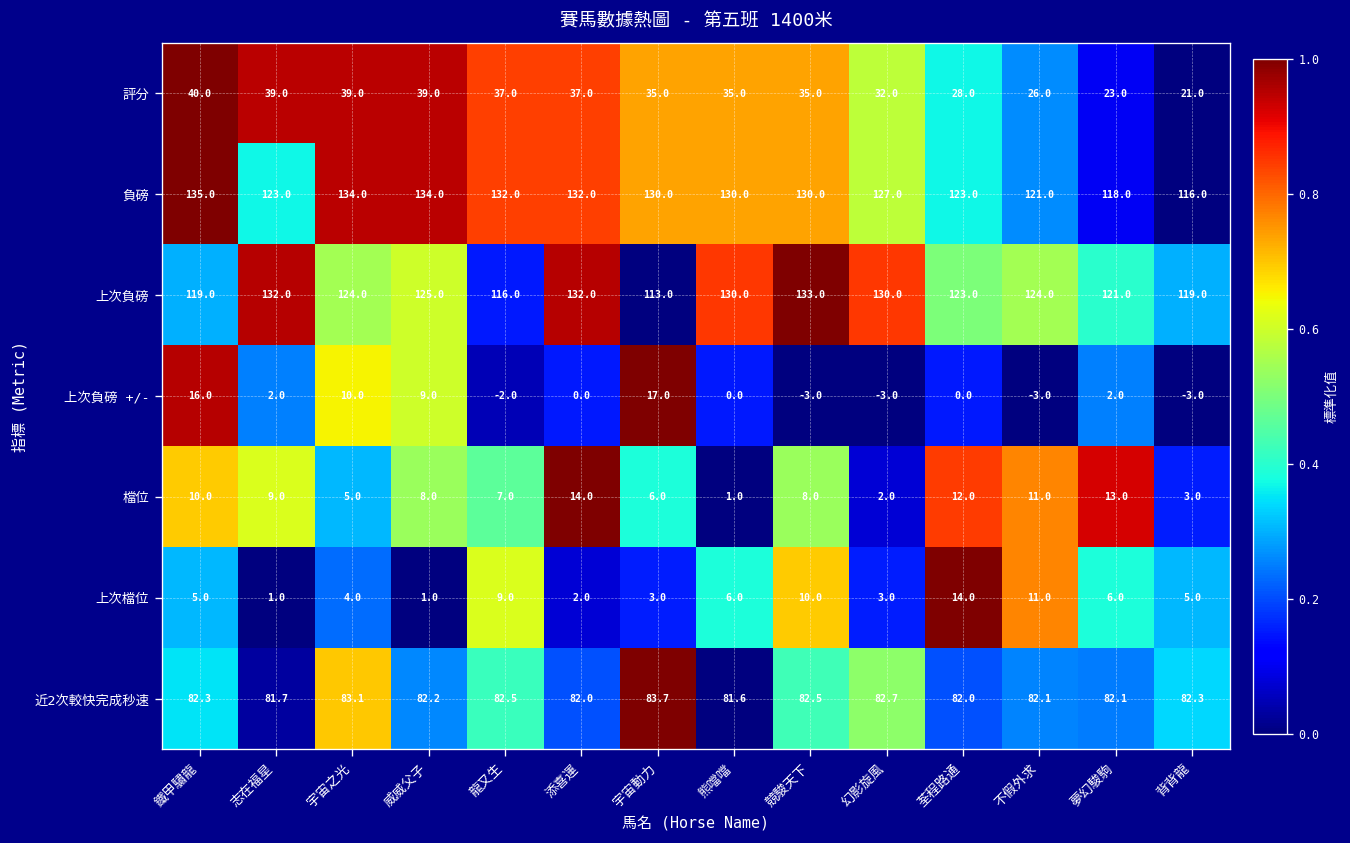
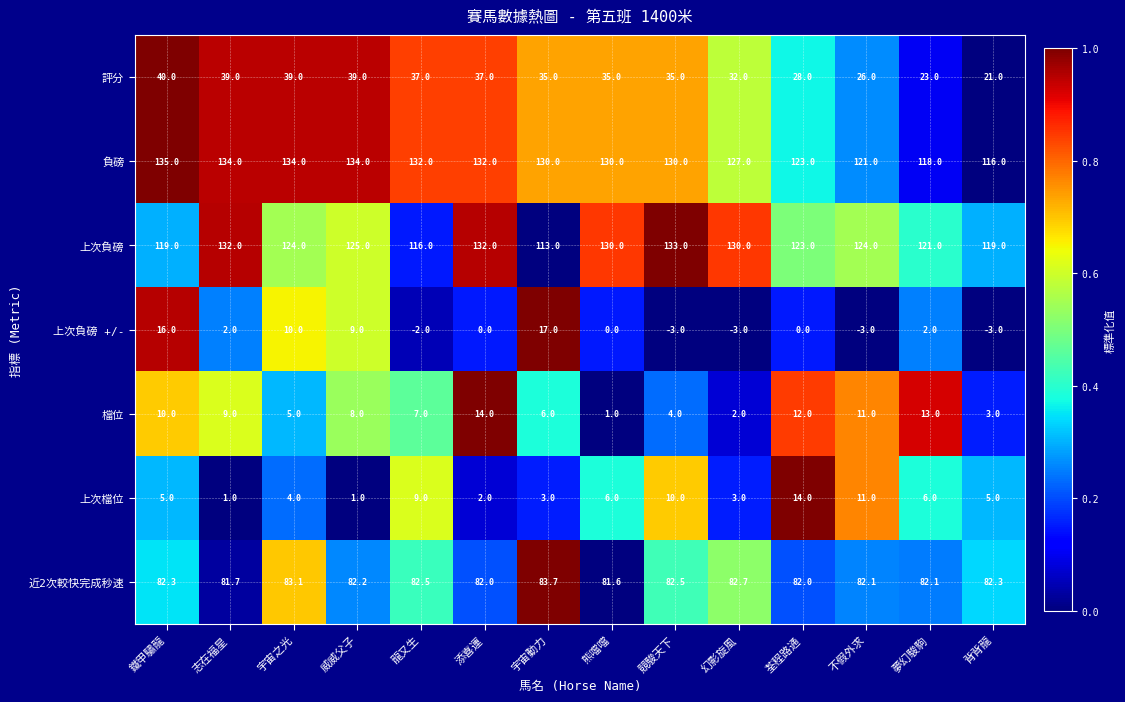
負磅, 志在福星: 123.0 -> 134.0
檔位, 競駿天下: 8.0 -> 4.0
